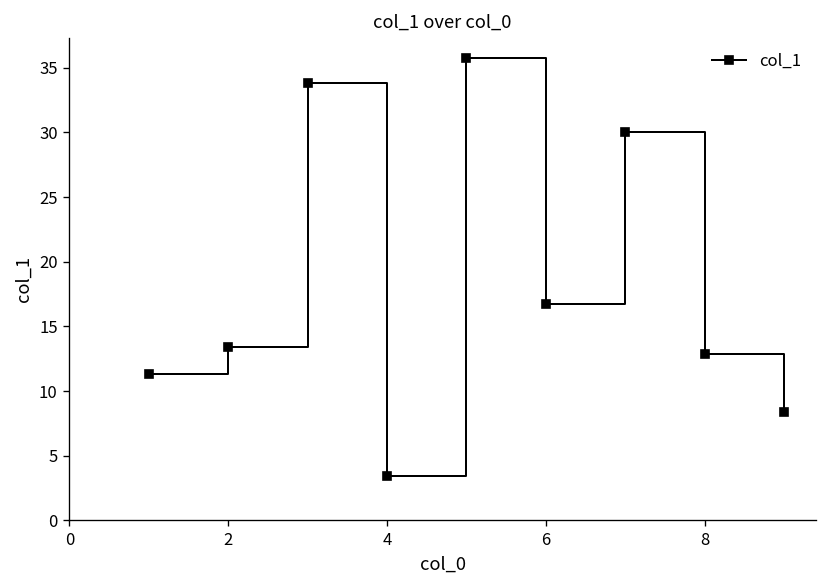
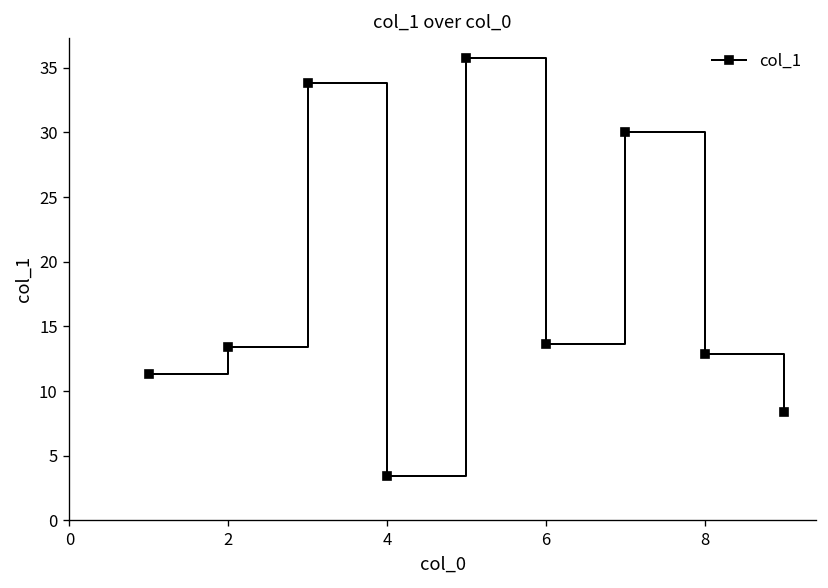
6: 16.7 -> 13.7
